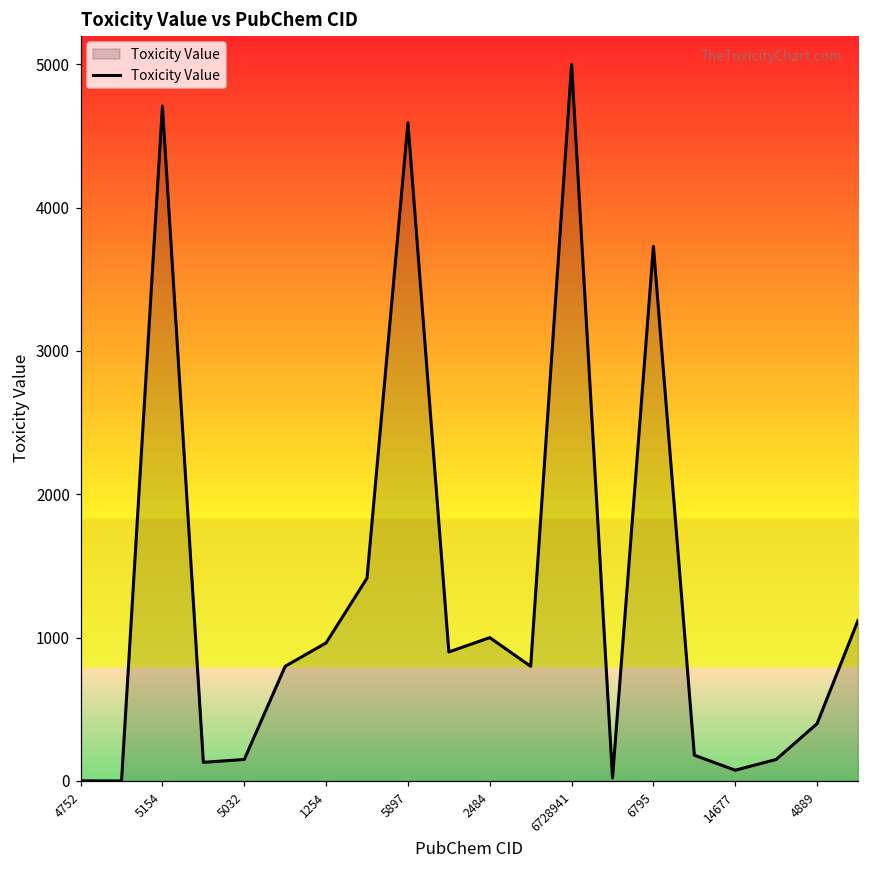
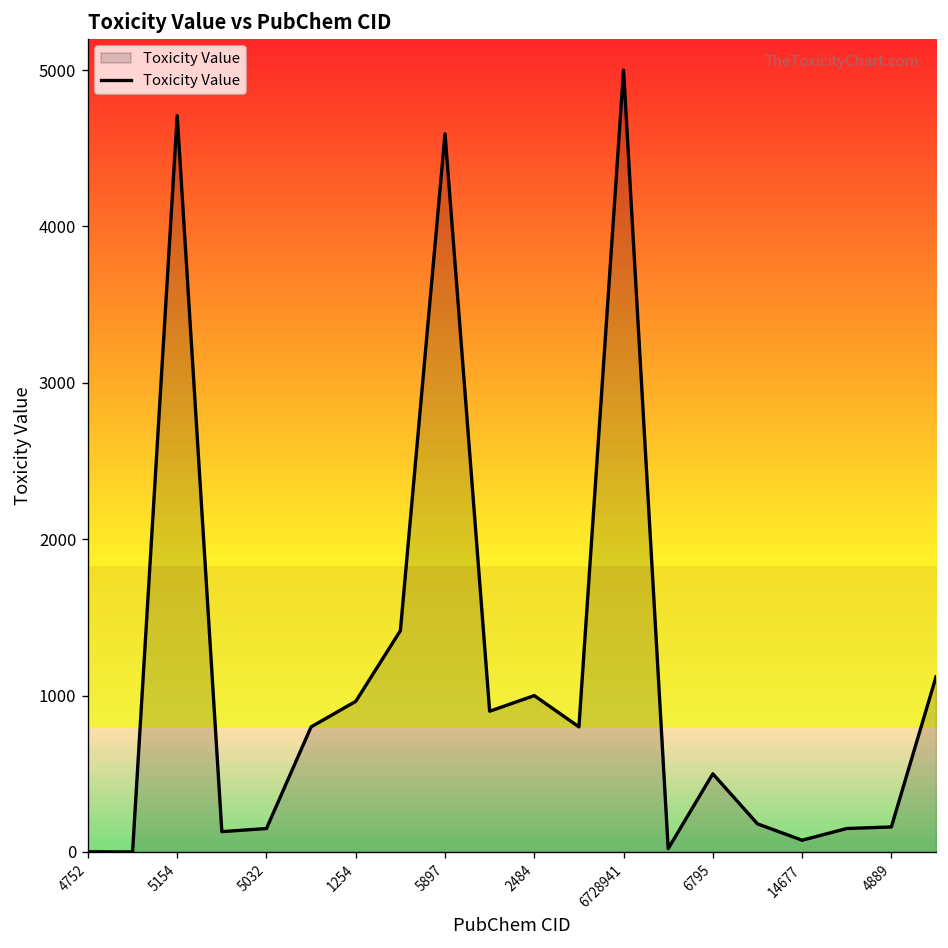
6795: 3730 -> 500
4889: 400 -> 160
